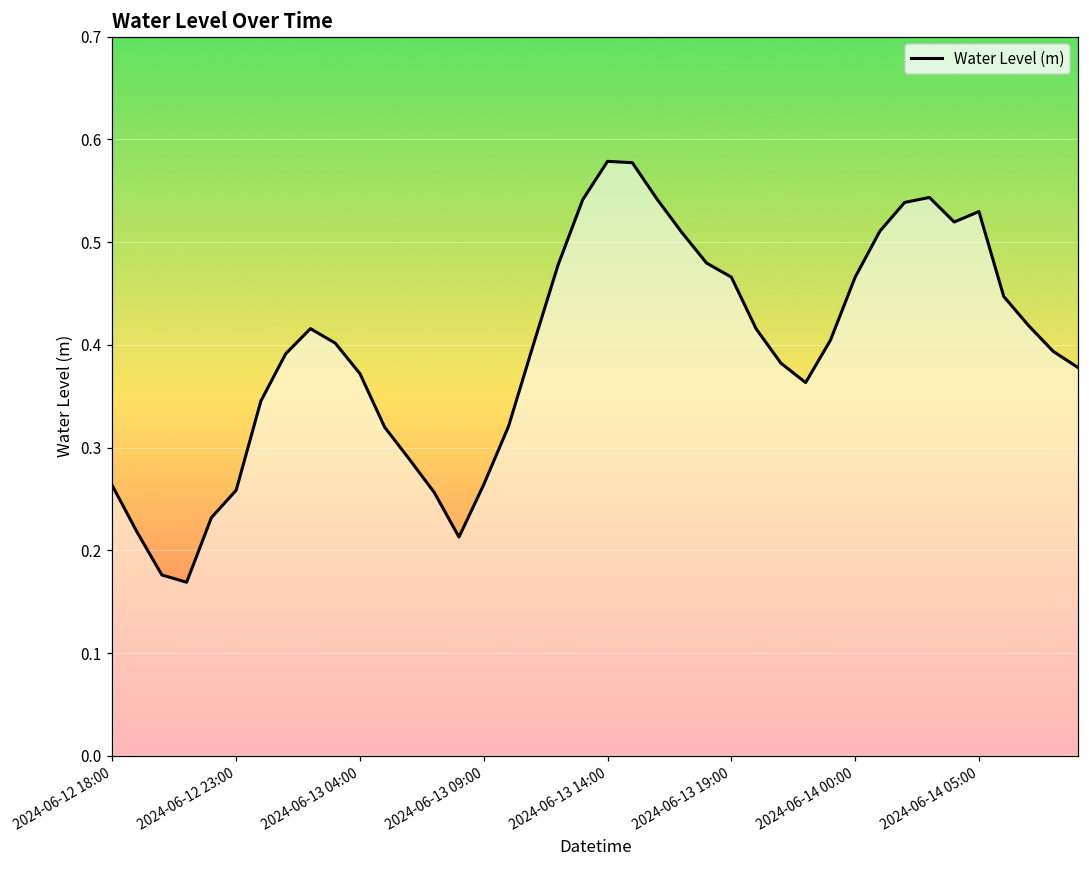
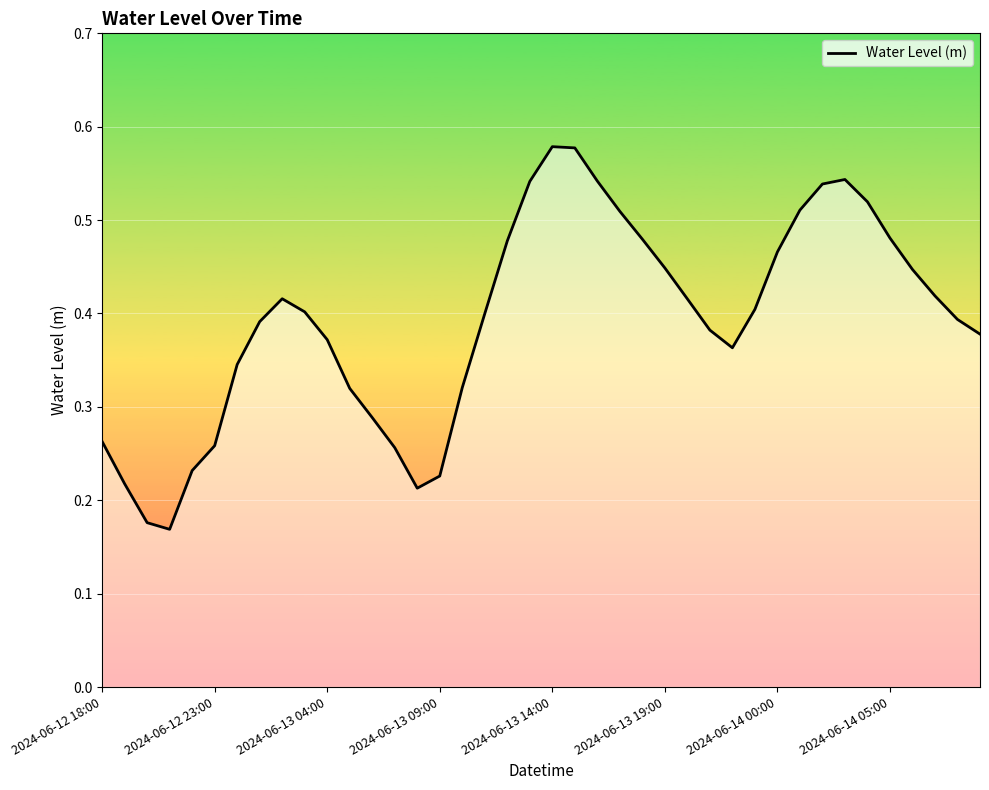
2024-06-13 09:00: 0.26 -> 0.23
2024-06-13 19:00: 0.47 -> 0.45
2024-06-14 05:00: 0.53 -> 0.48
